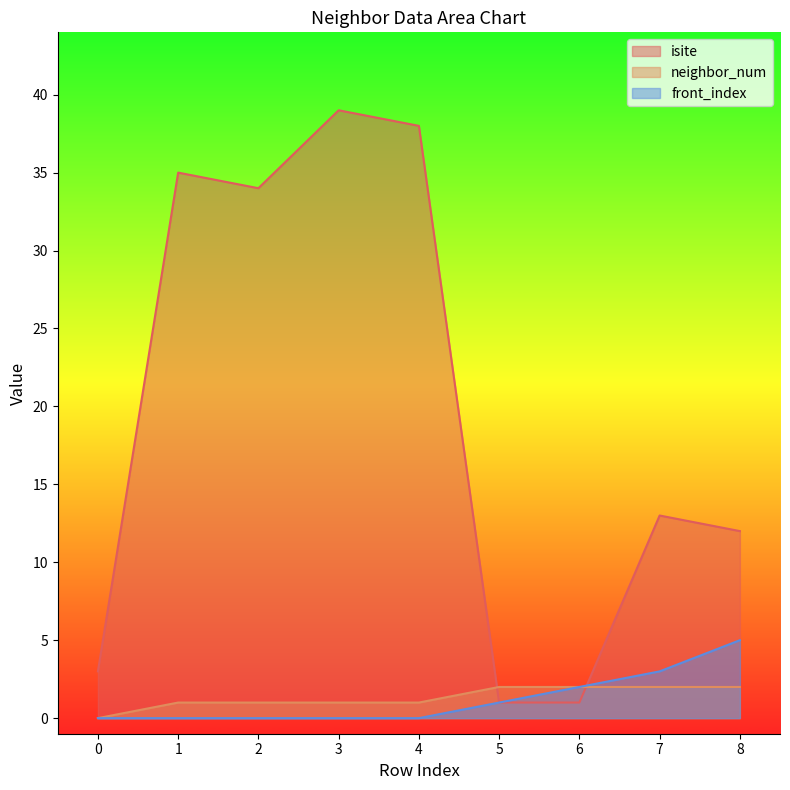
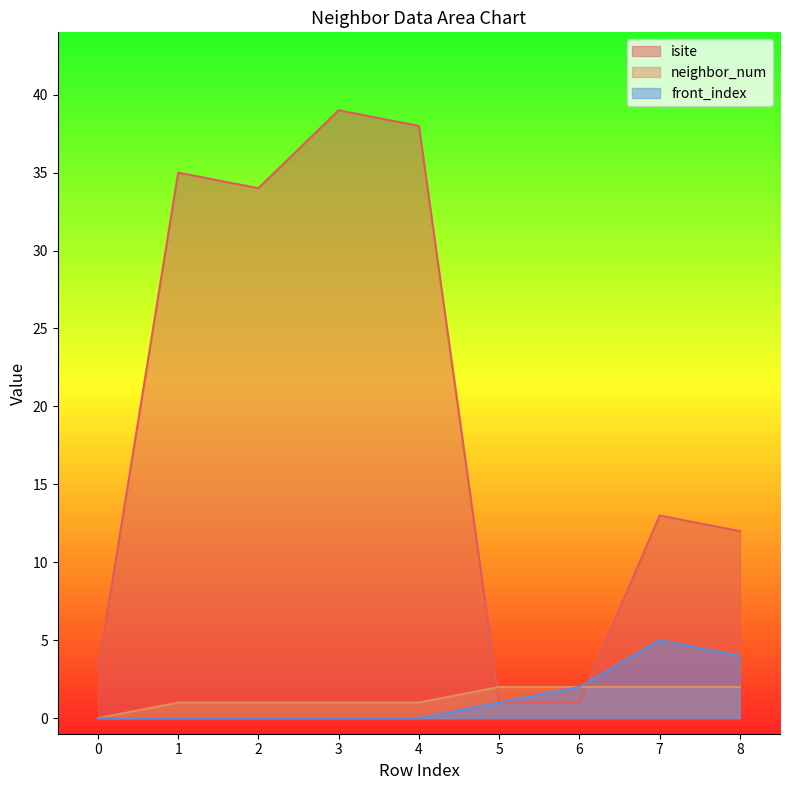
front_index, 7: 3 -> 5
front_index, 8: 5 -> 4
